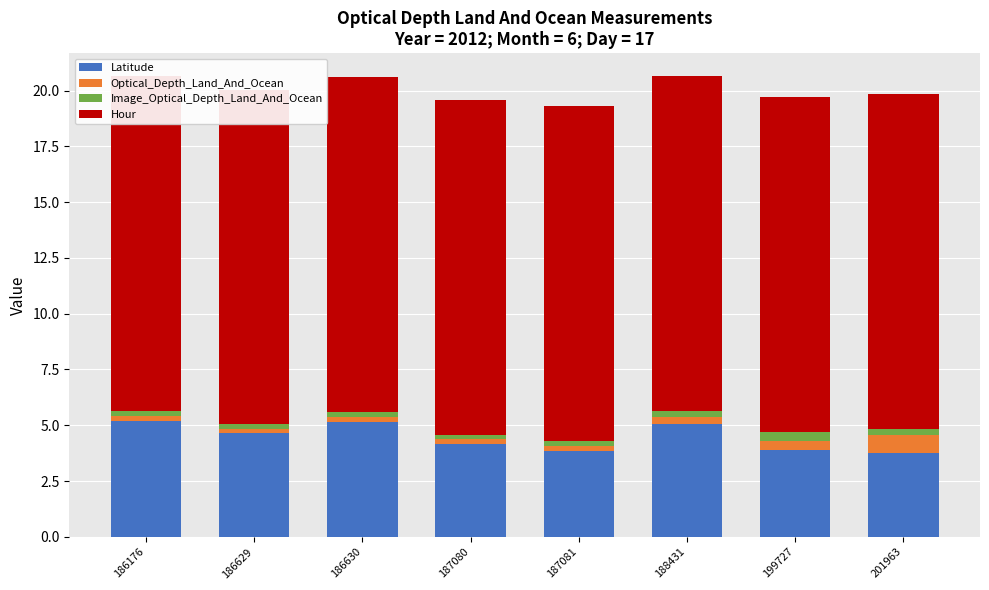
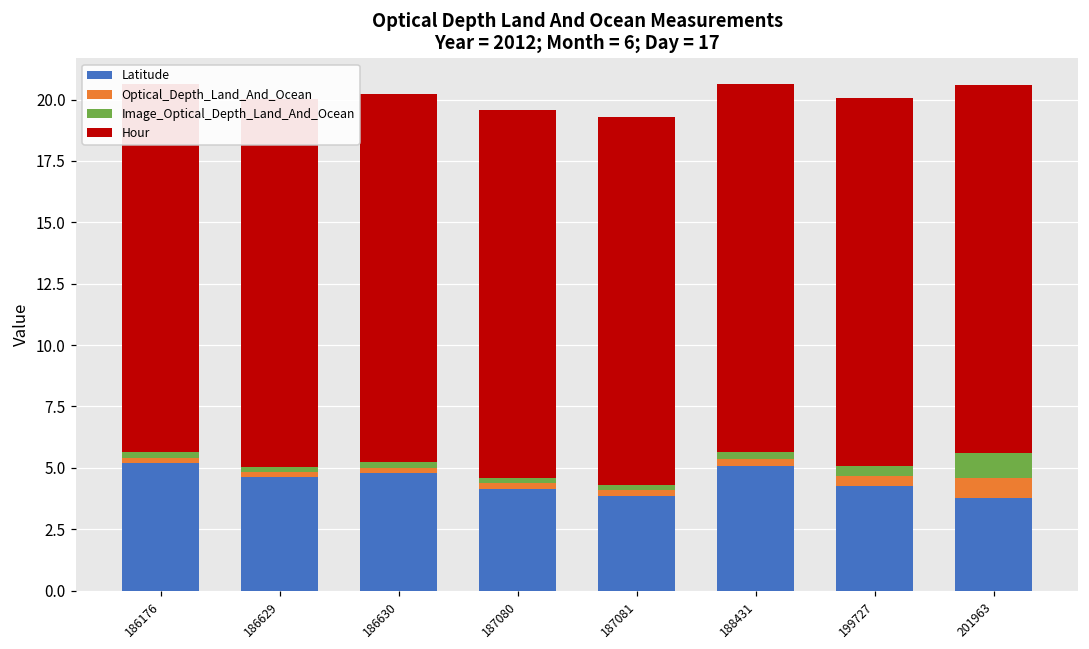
Latitude, 186630: 5.2 -> 4.8
Latitude, 199727: 3.9 -> 4.2
Image_Optical_Depth_Land_And_Ocean, 201963: 0.3 -> 1.0
